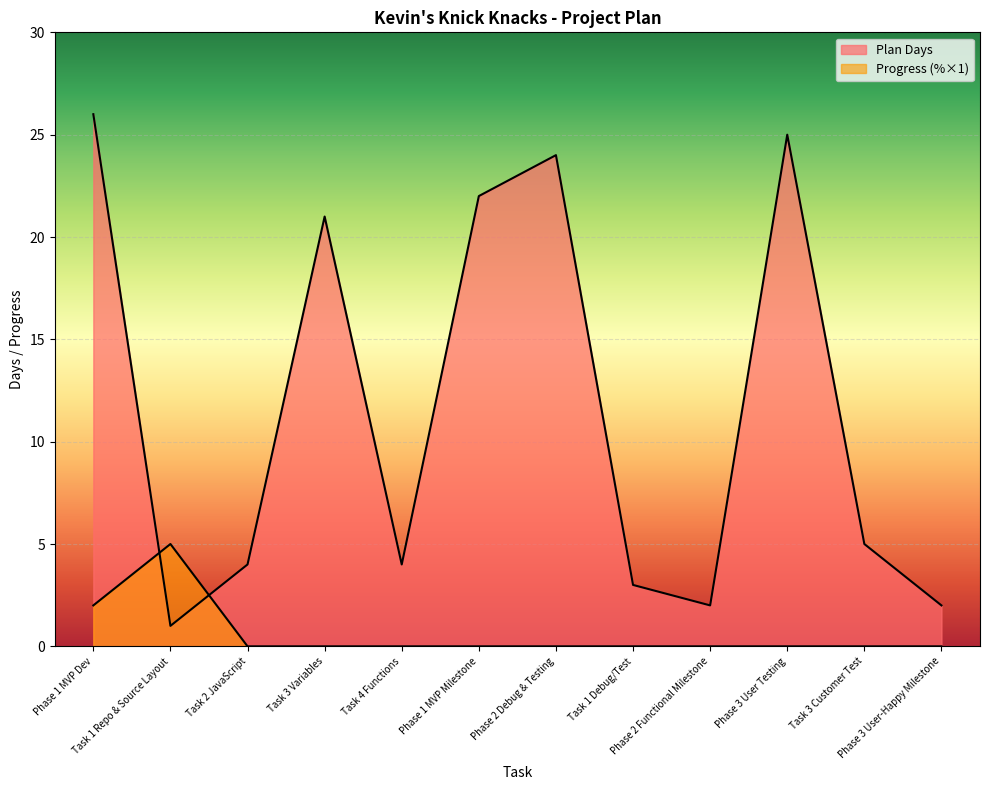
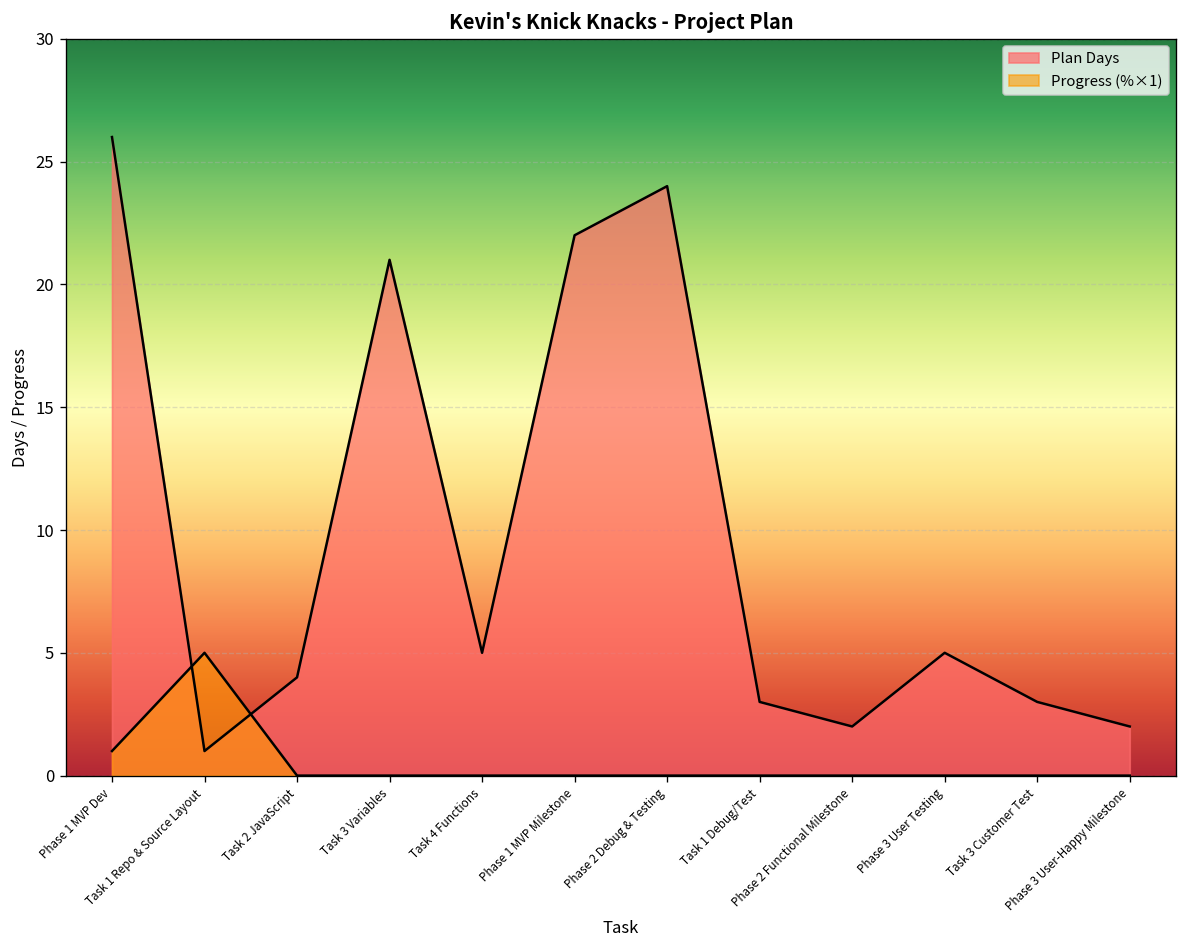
Progress (%×1), Phase 1 MVP Dev: 2.0 -> 1.0
Plan Days, Task 4 Functions: 4 -> 5
Plan Days, Phase 3 User Testing: 25 -> 5
Plan Days, Task 3 Customer Test: 5 -> 3
